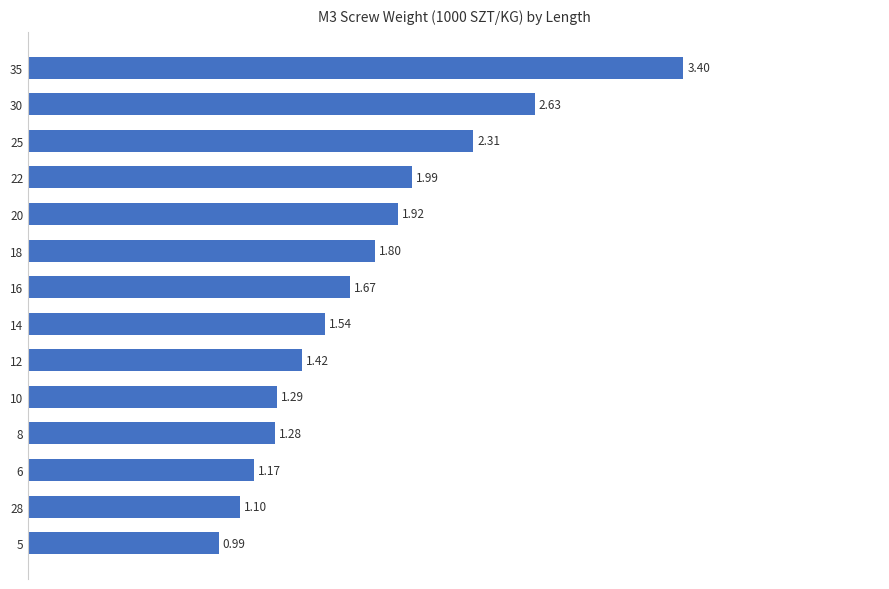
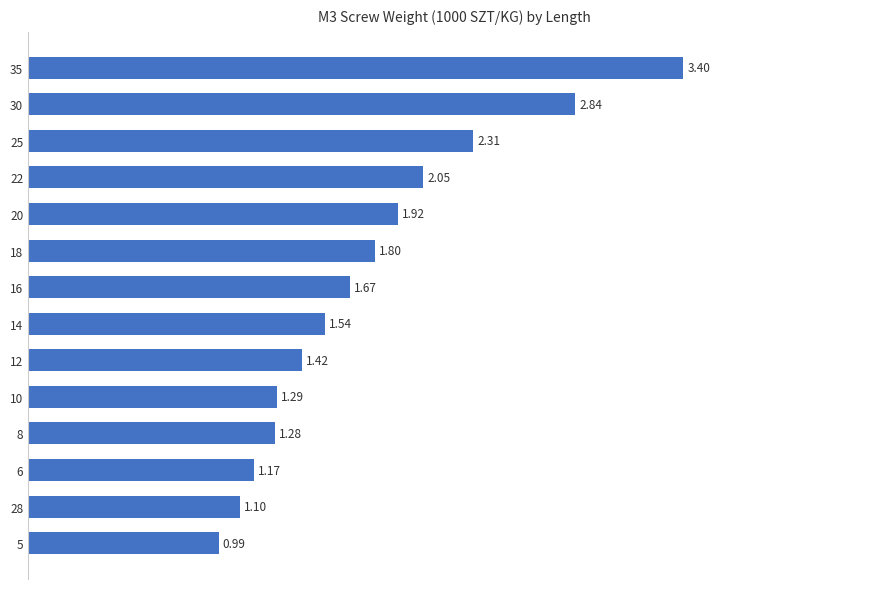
30: 2.63 -> 2.84
22: 1.99 -> 2.05
